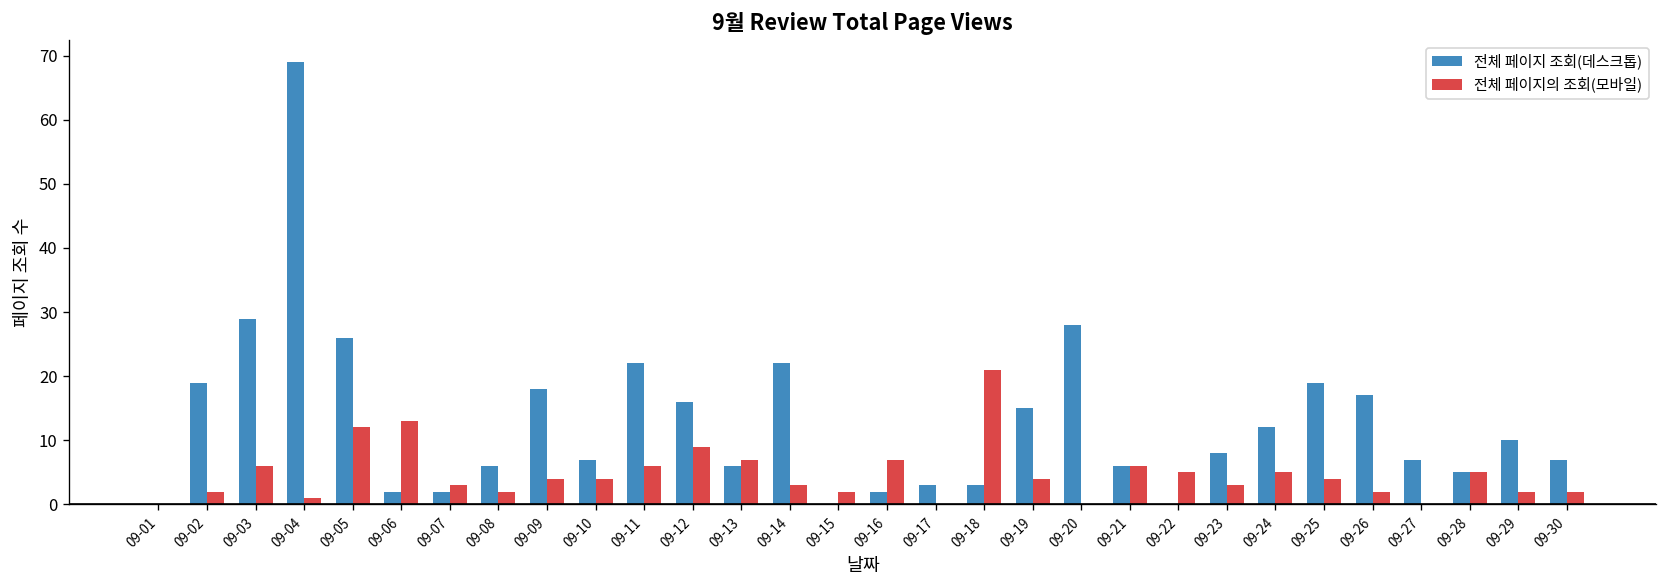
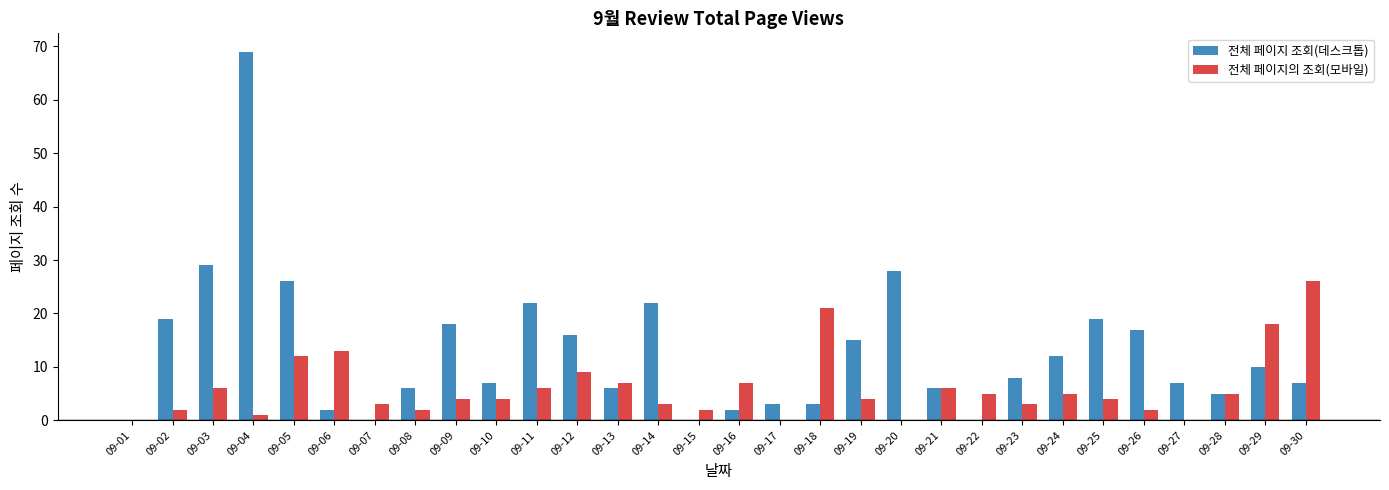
전체 페이지 조회(데스크톱), 09-07: 2 -> 0
전체 페이지의 조회(모바일), 09-29: 2 -> 18
전체 페이지의 조회(모바일), 09-30: 2 -> 26
